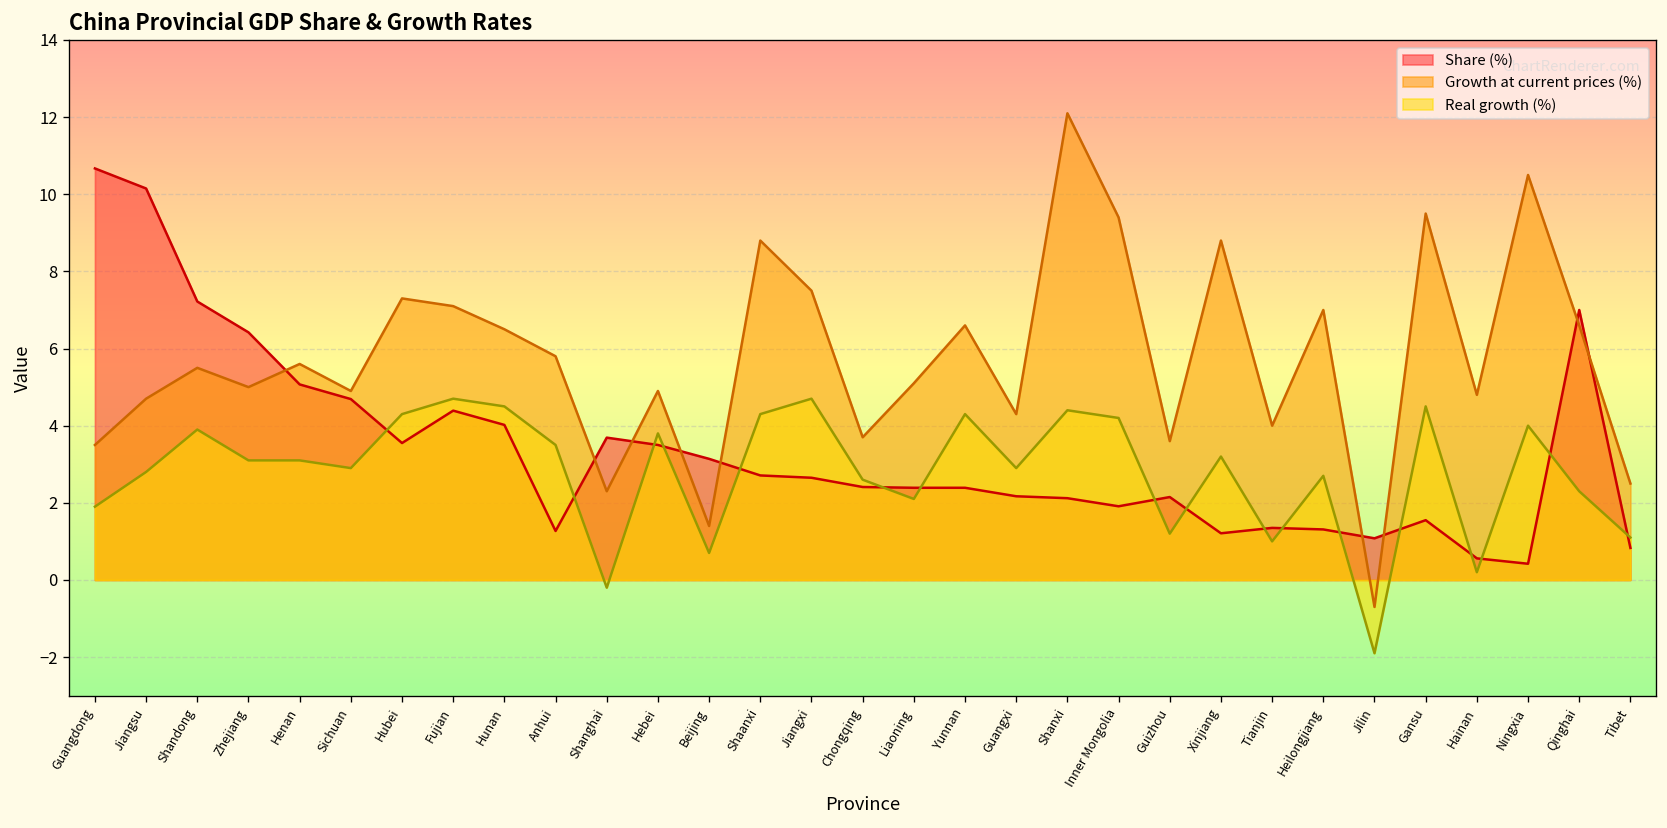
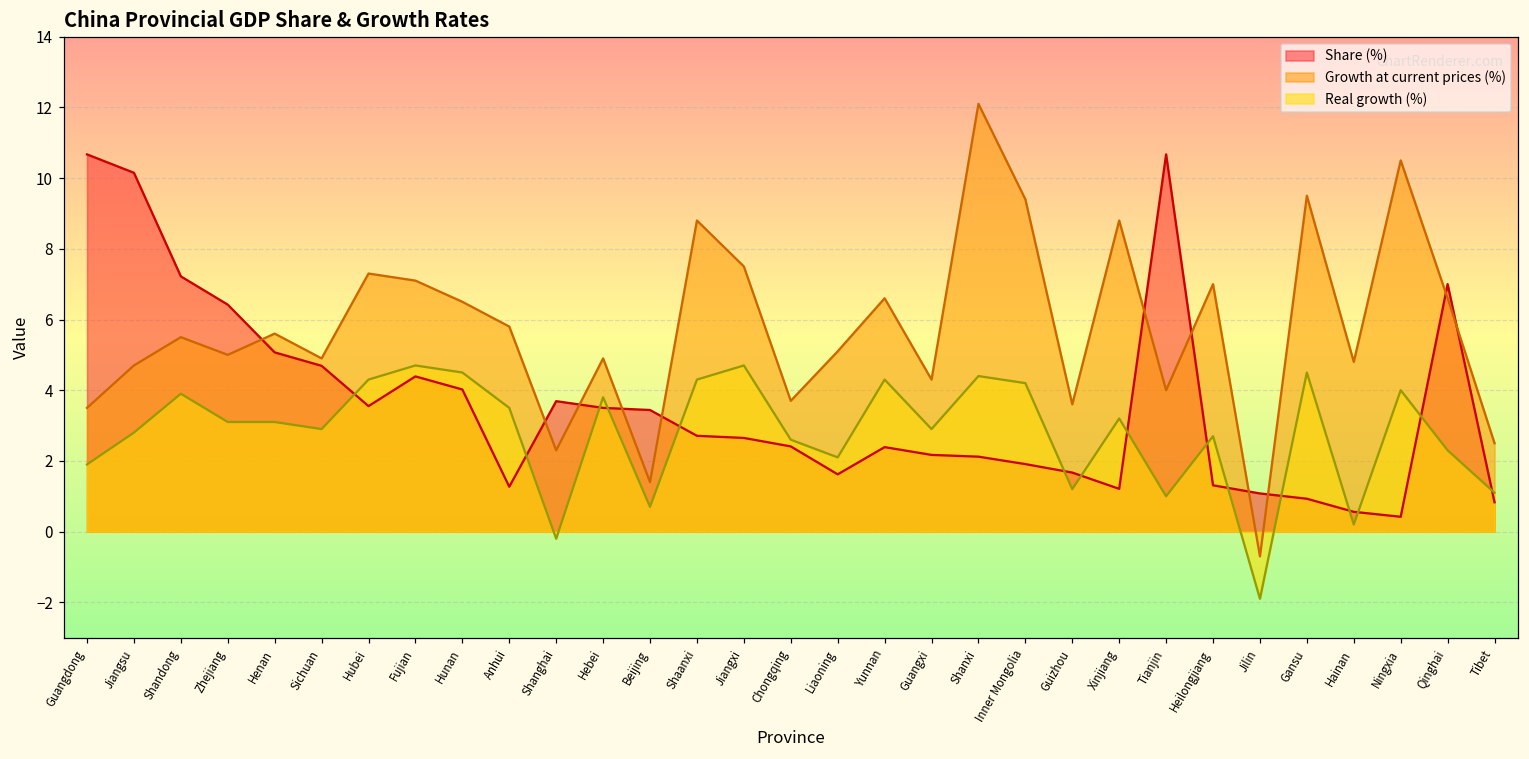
Share (%), Beijing: 3.1 -> 3.4
Share (%), Liaoning: 2.4 -> 1.6
Share (%), Guizhou: 2.2 -> 1.7
Share (%), Tianjin: 1.4 -> 10.7
Share (%), Gansu: 1.6 -> 0.9
